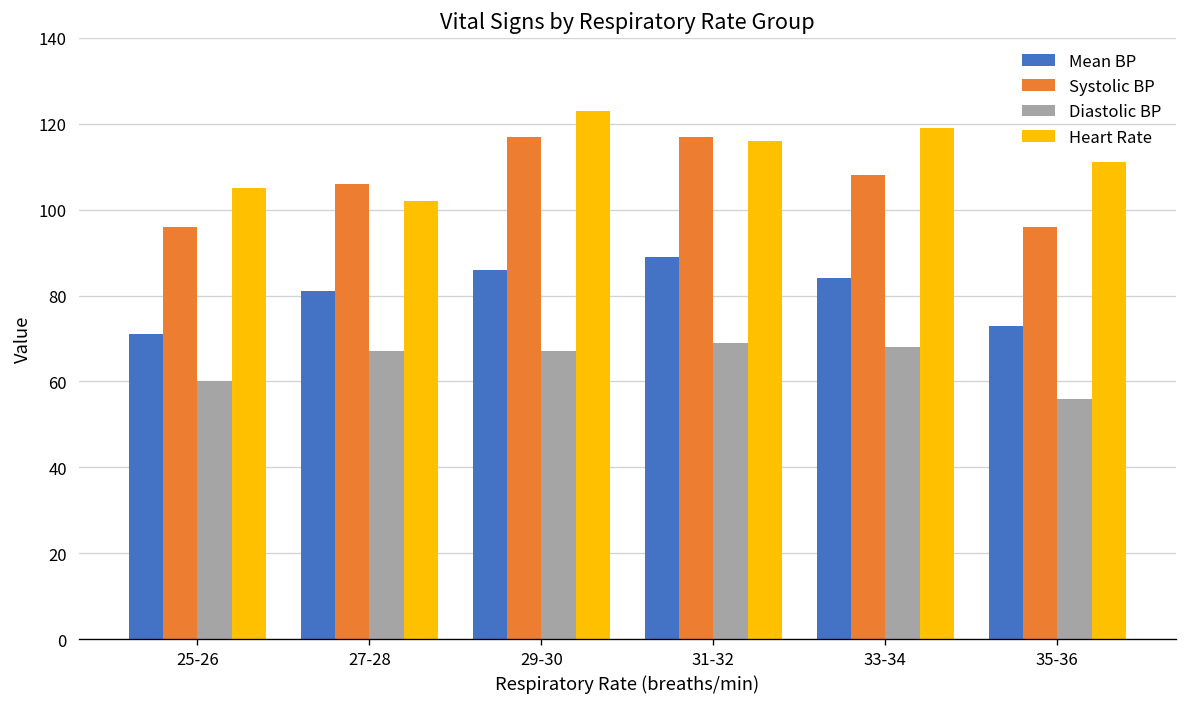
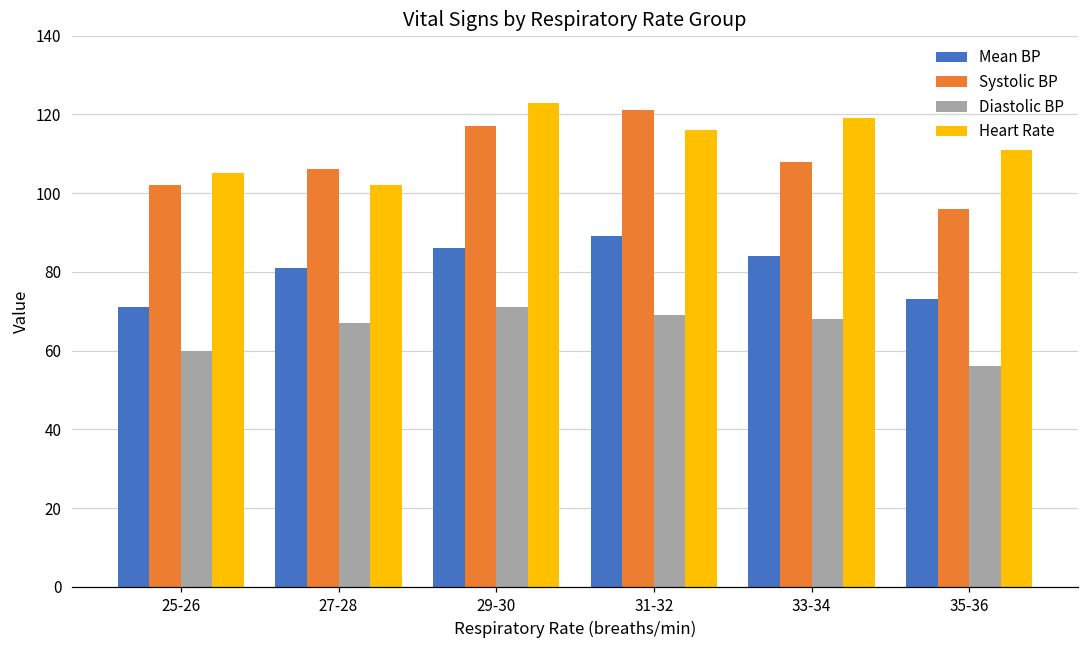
Systolic BP, 25-26: 96 -> 102
Diastolic BP, 29-30: 67 -> 71
Systolic BP, 31-32: 117 -> 121
